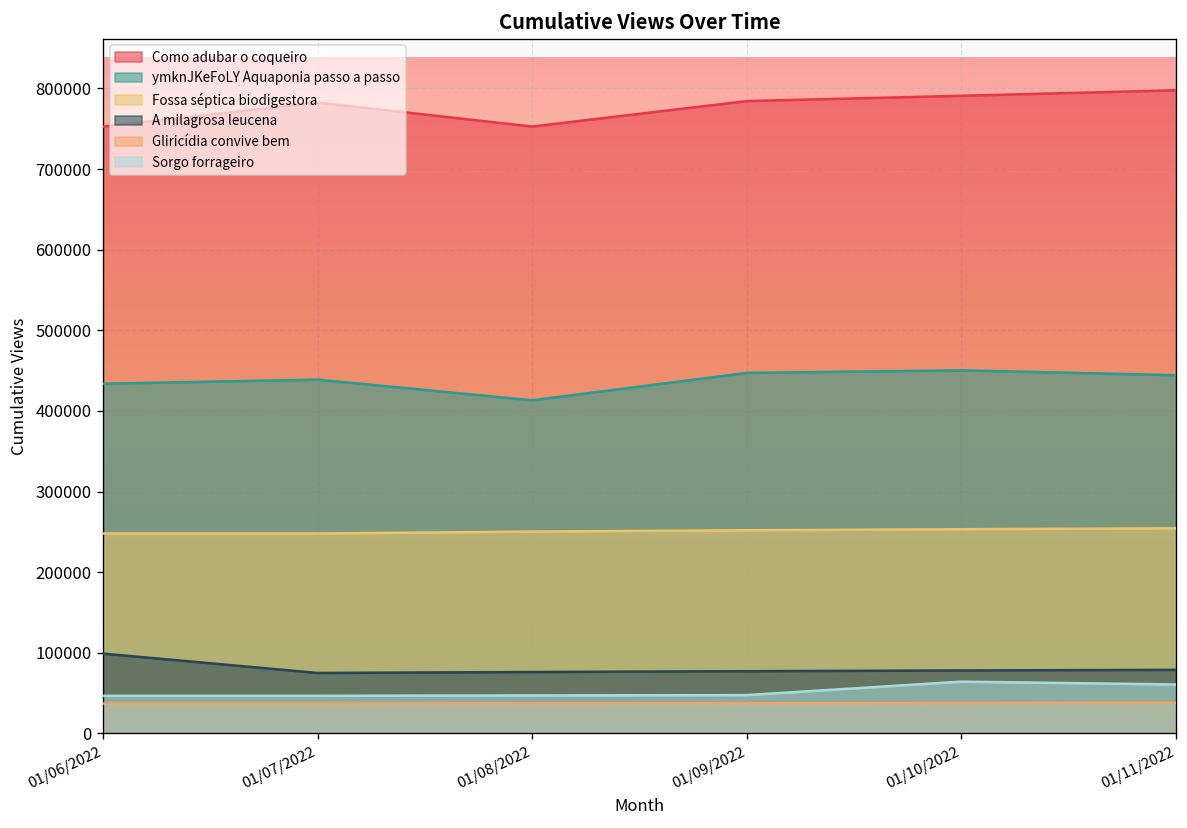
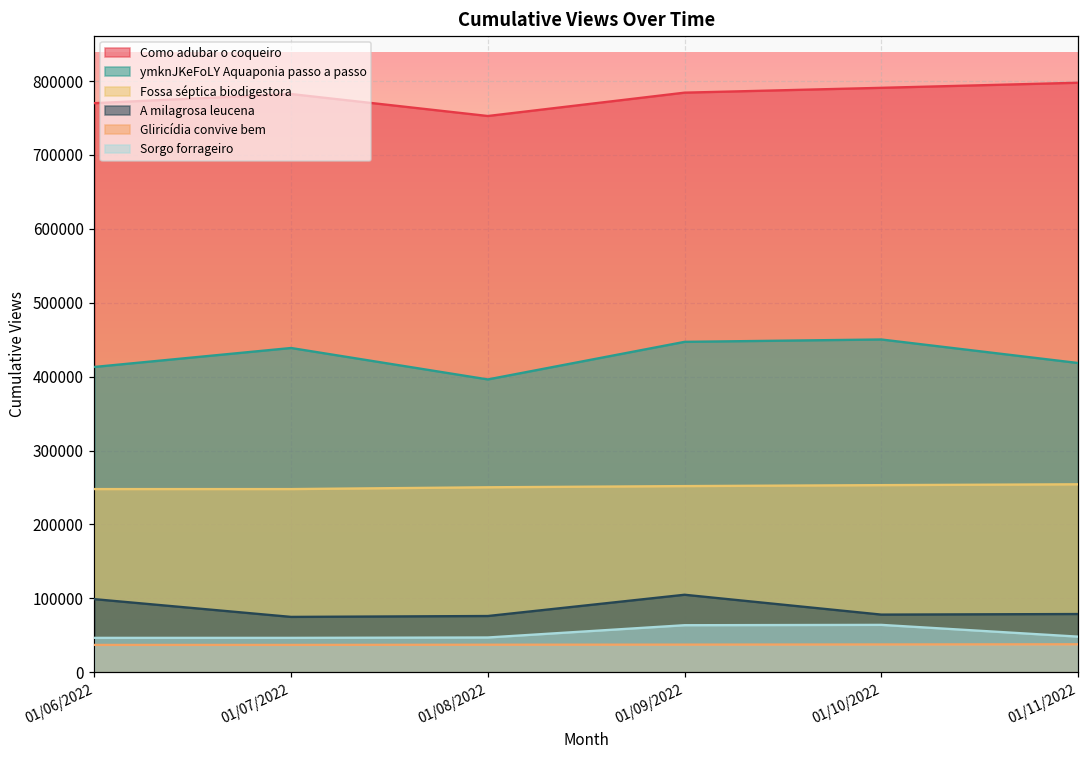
Como adubar o coqueiro, 01/06/2022: 750000 -> 770000
ymknJKeFoLY Aquaponia passo a passo, 01/06/2022: 430000 -> 410000
ymknJKeFoLY Aquaponia passo a passo, 01/08/2022: 410000 -> 400000
A milagrosa leucena, 01/09/2022: 80000 -> 100000
Sorgo forrageiro, 01/09/2022: 50000 -> 60000
ymknJKeFoLY Aquaponia passo a passo, 01/11/2022: 440000 -> 420000
Sorgo forrageiro, 01/11/2022: 60000 -> 50000
